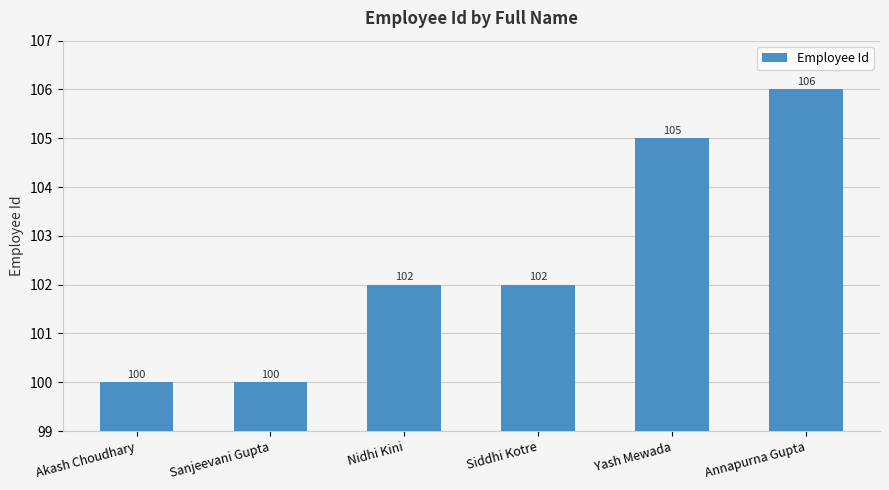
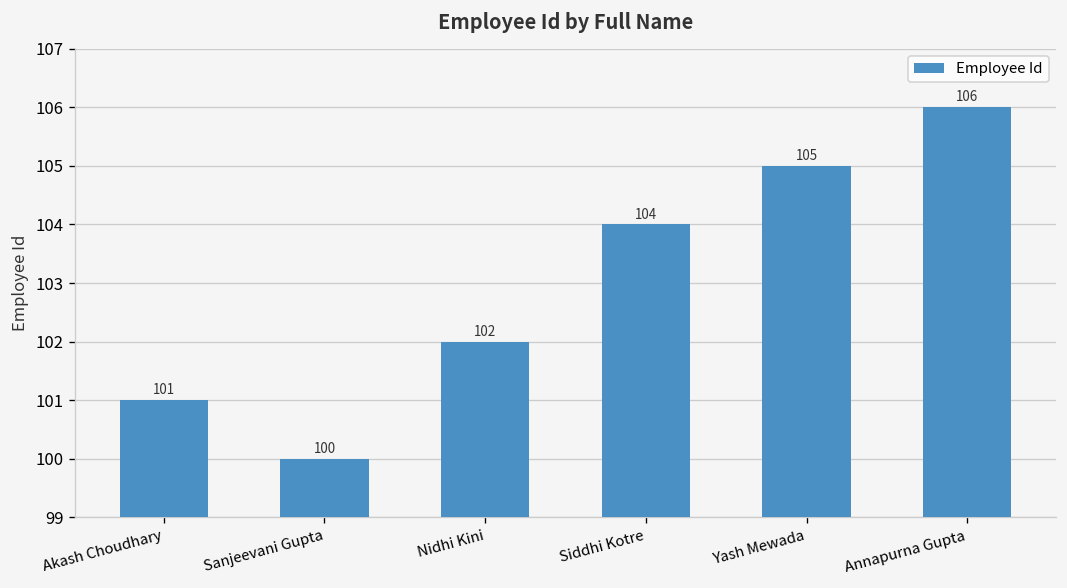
Akash Choudhary: 100 -> 101
Siddhi Kotre: 102 -> 104
